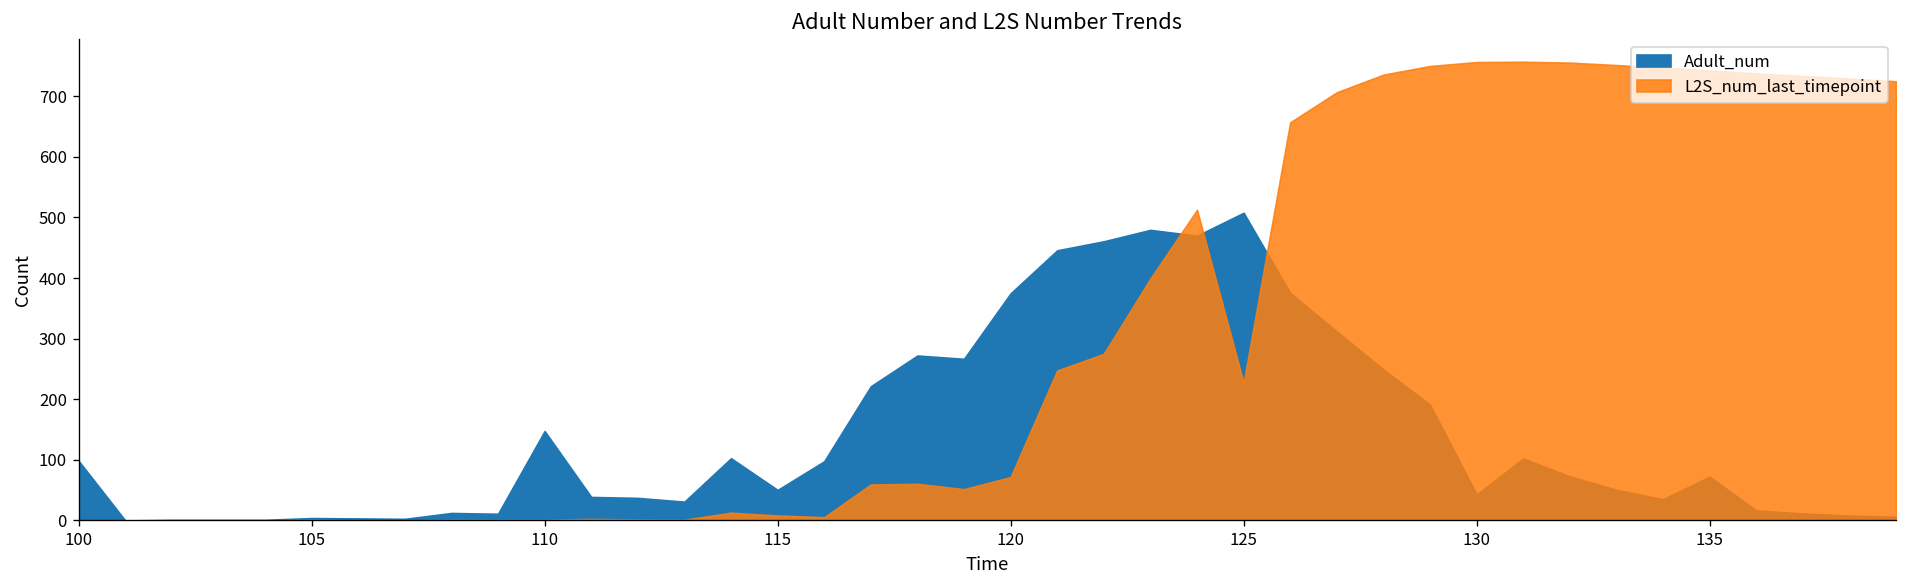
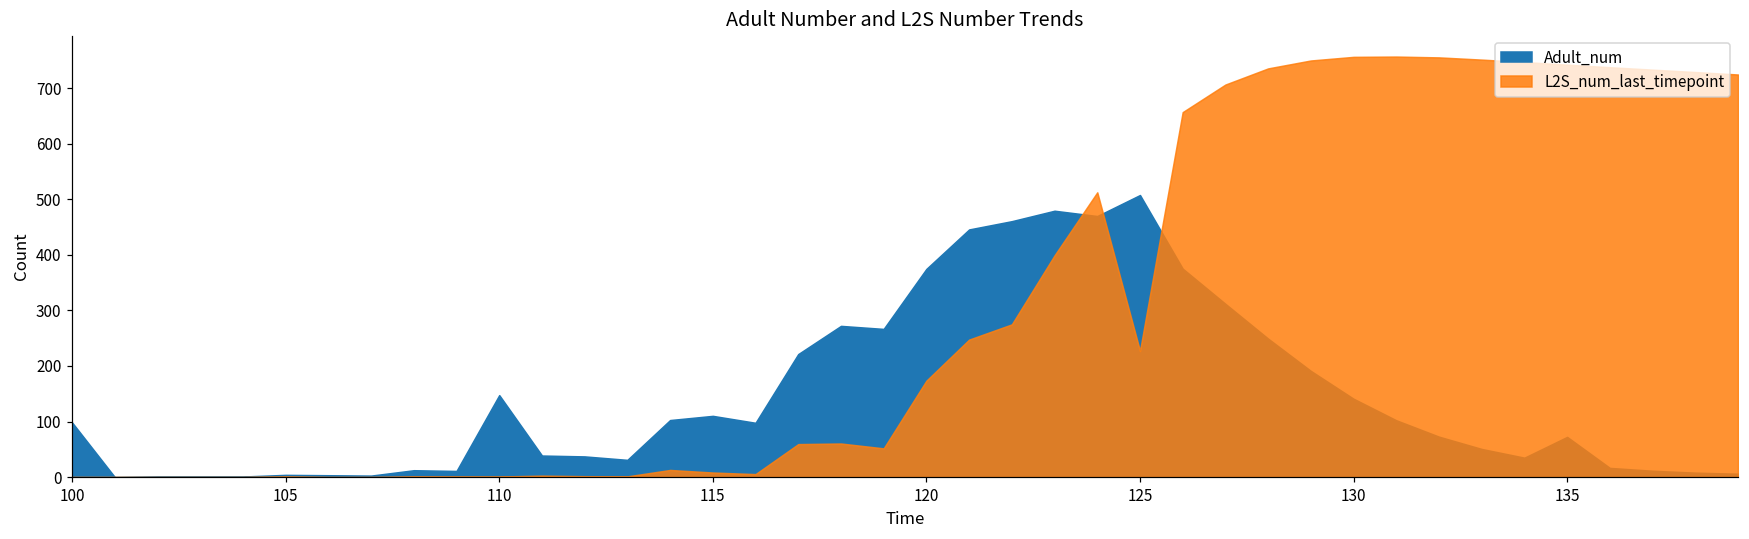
Adult_num, 115: 50 -> 110
L2S_num_last_timepoint, 120: 70 -> 170
Adult_num, 130: 40 -> 140
